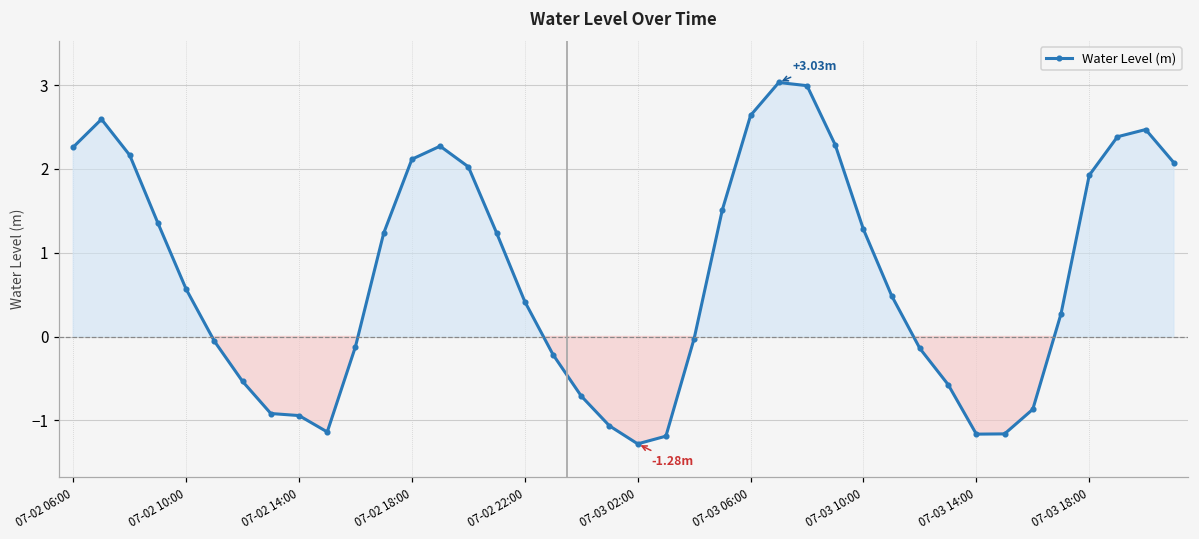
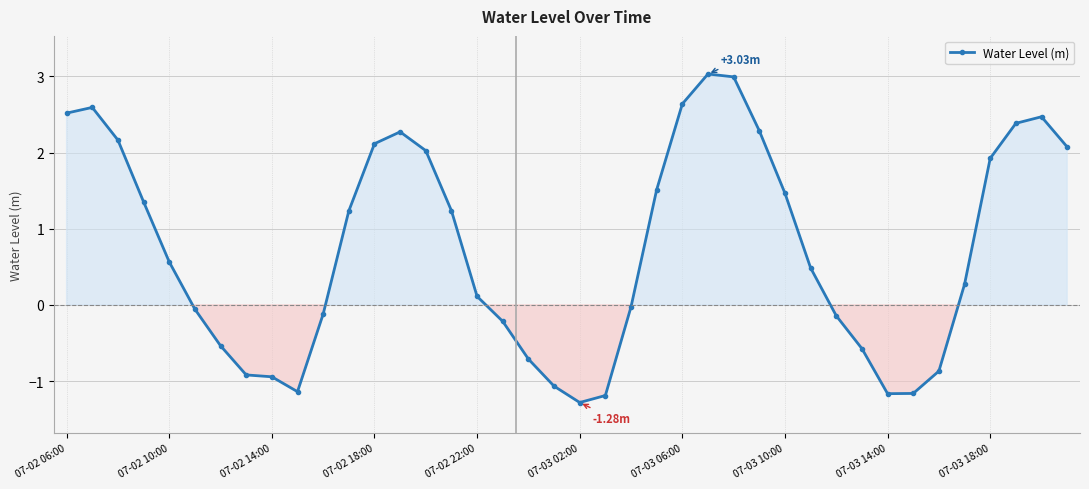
07-02 06:00: 2.3 -> 2.5
07-02 22:00: 0.4 -> 0.1
07-03 10:00: 1.3 -> 1.5
